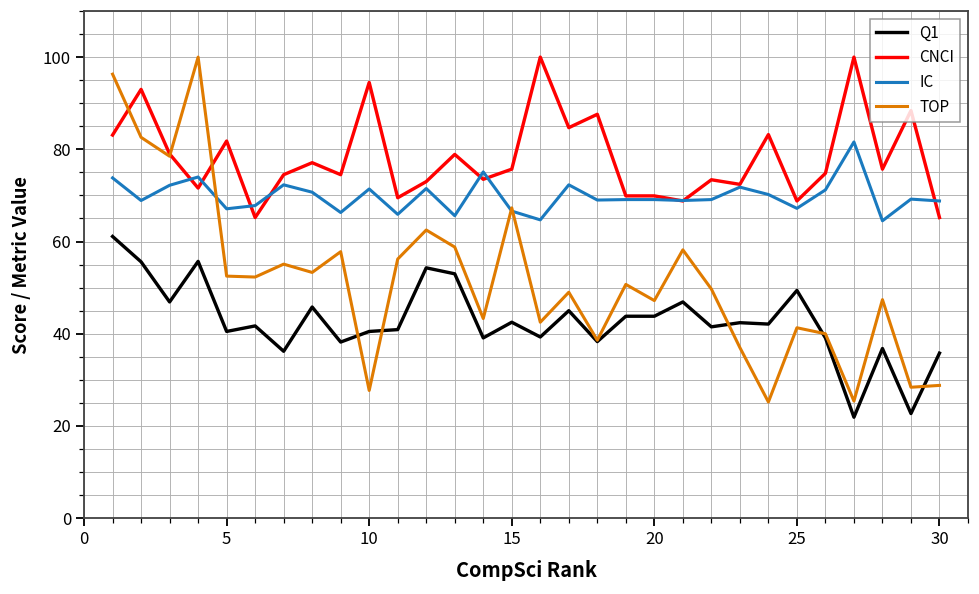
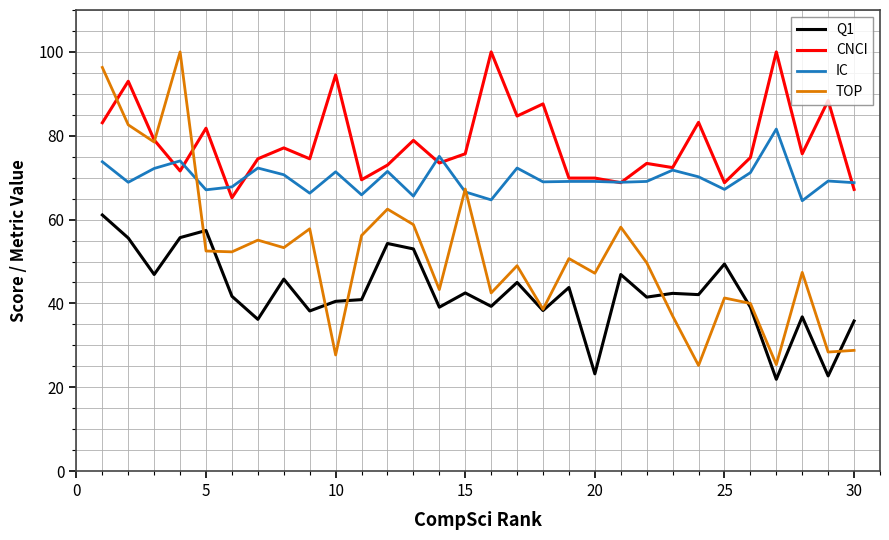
Q1, 5: 41 -> 57
Q1, 20: 44 -> 23
CNCI, 30: 65 -> 67
